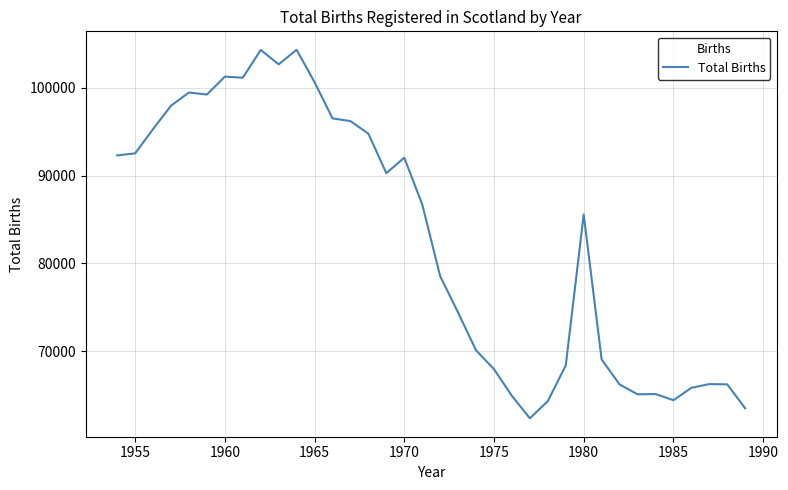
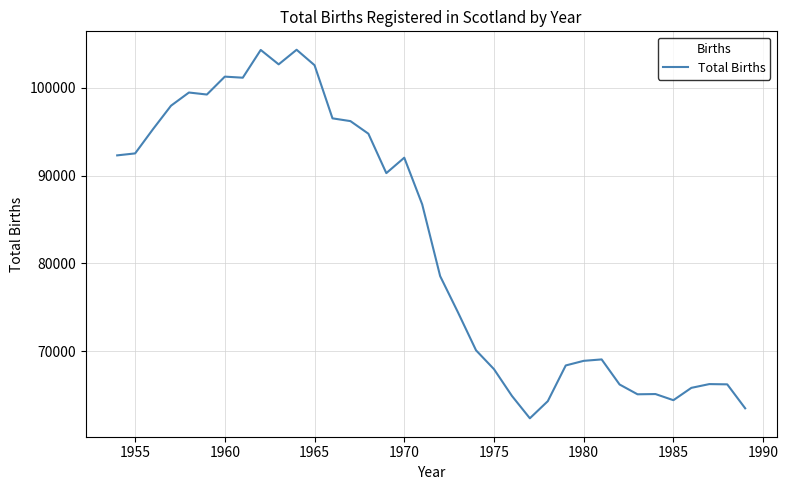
1965: 101000 -> 103000
1980: 86000 -> 69000
